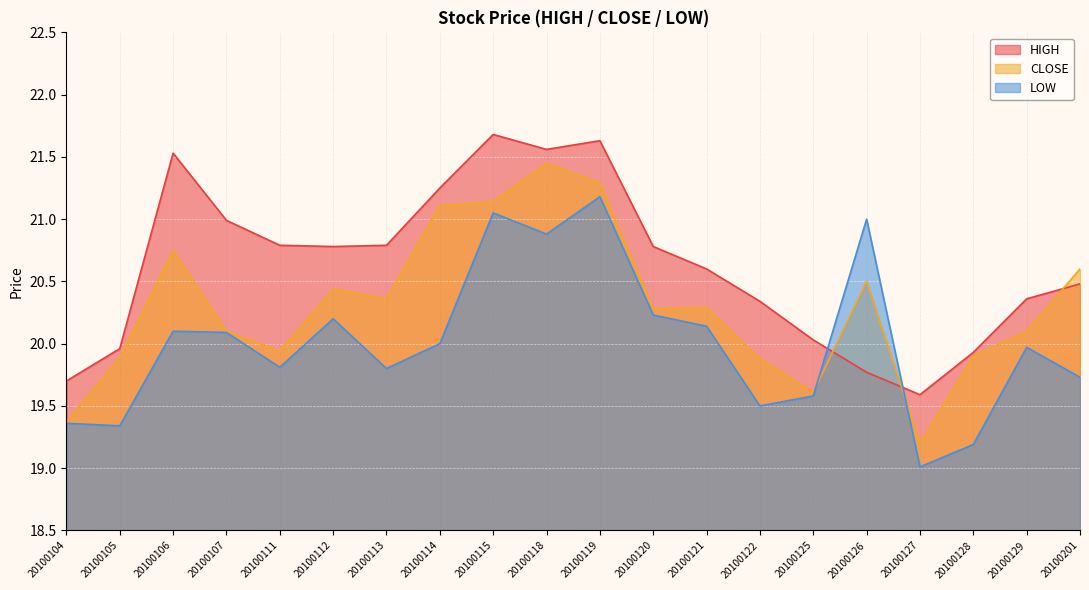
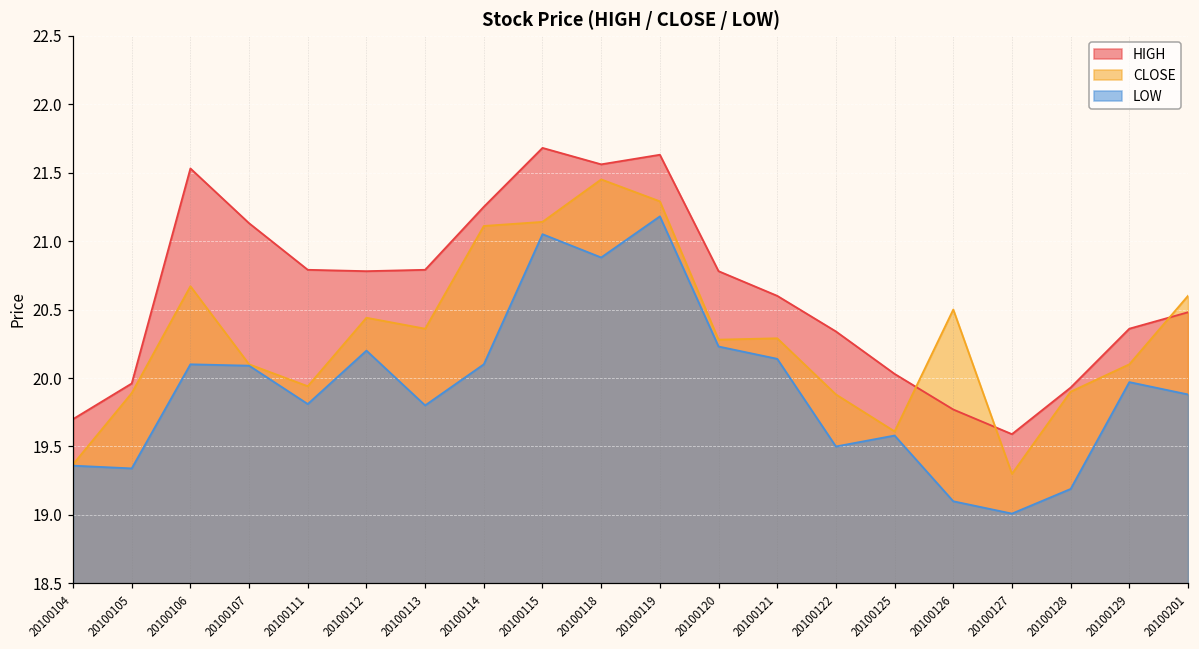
CLOSE, 20100106: 20.75 -> 20.67
HIGH, 20100107: 20.99 -> 21.13
LOW, 20100114: 20.0 -> 20.1
LOW, 20100126: 21.0 -> 19.1
CLOSE, 20100127: 19.2 -> 19.3
LOW, 20100201: 19.73 -> 19.88
